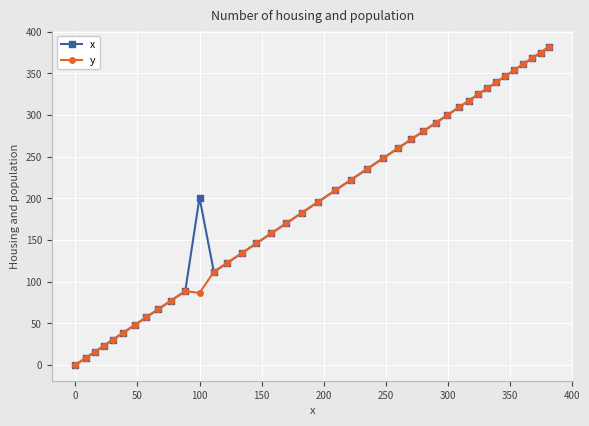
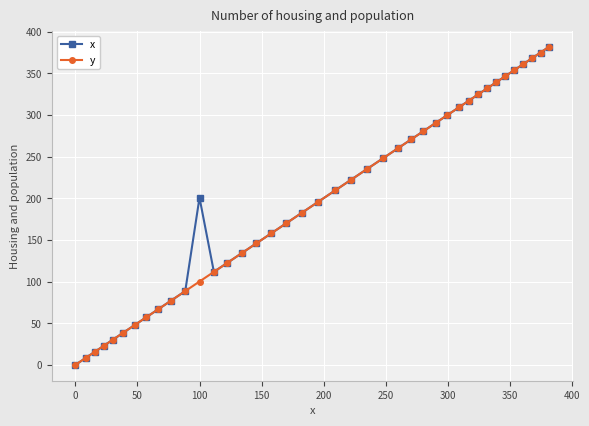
y, 100: 90 -> 100
